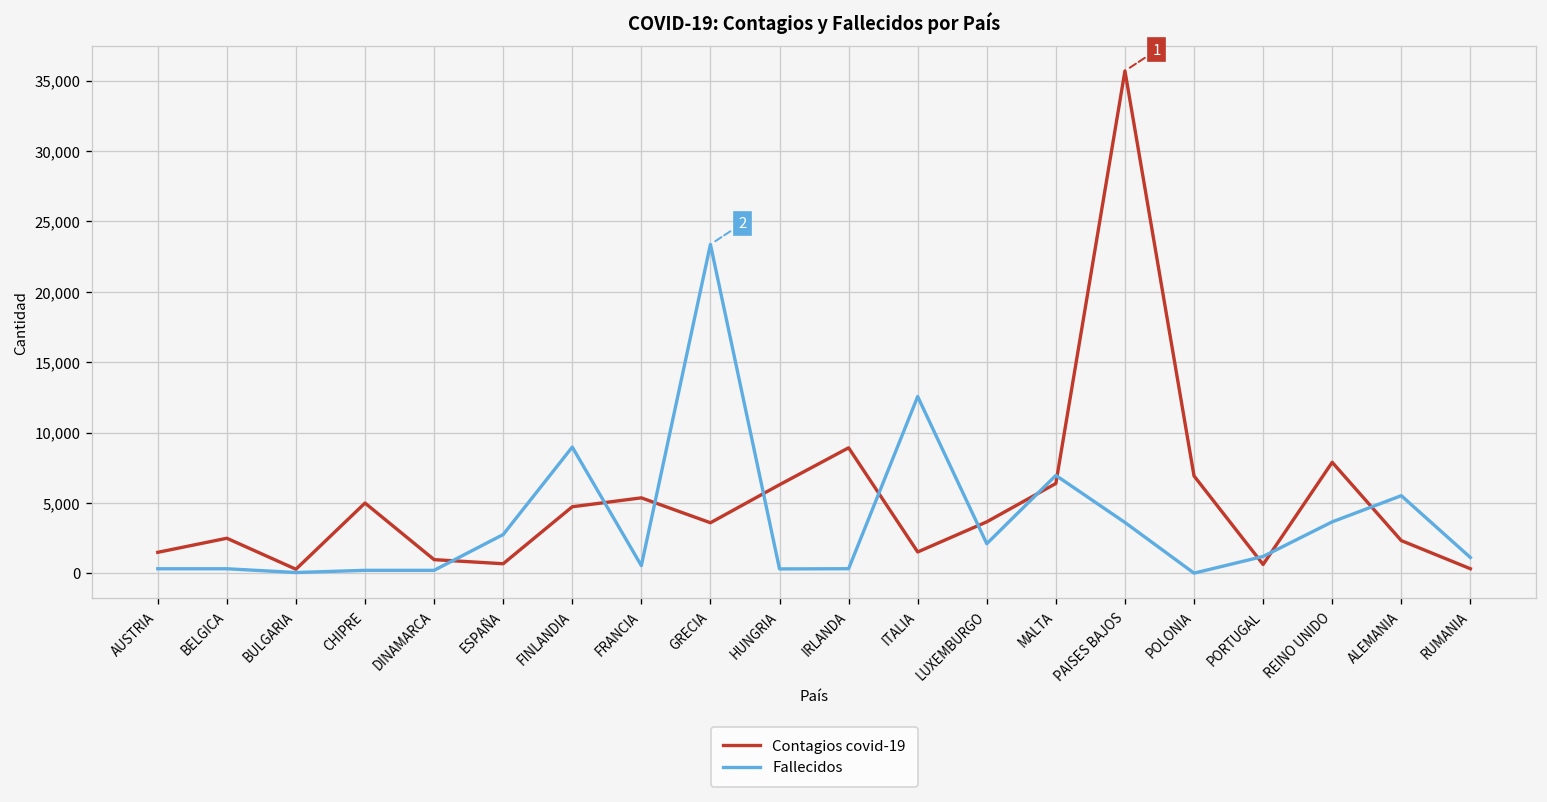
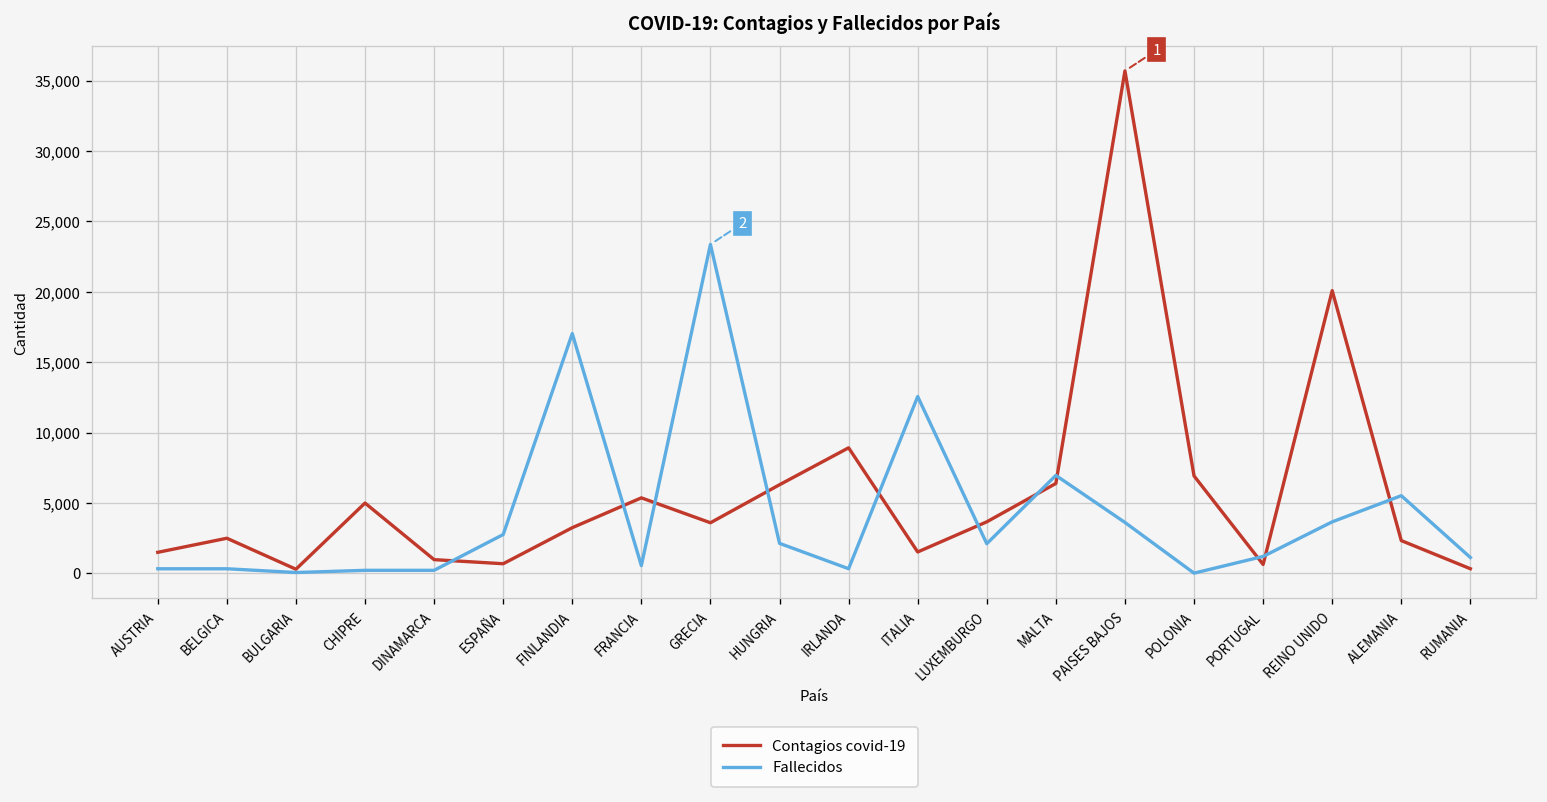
Contagios covid-19, FINLANDIA: 4,700 -> 3,300
Fallecidos, FINLANDIA: 9,000 -> 17,000
Fallecidos, HUNGRIA: 300 -> 2,100
Contagios covid-19, REINO UNIDO: 7,900 -> 20,100
